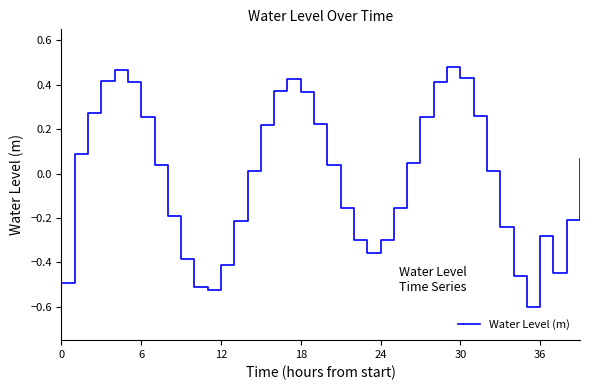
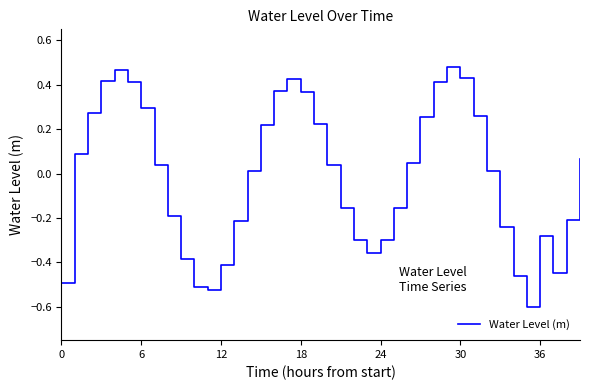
6: 0.26 -> 0.30
